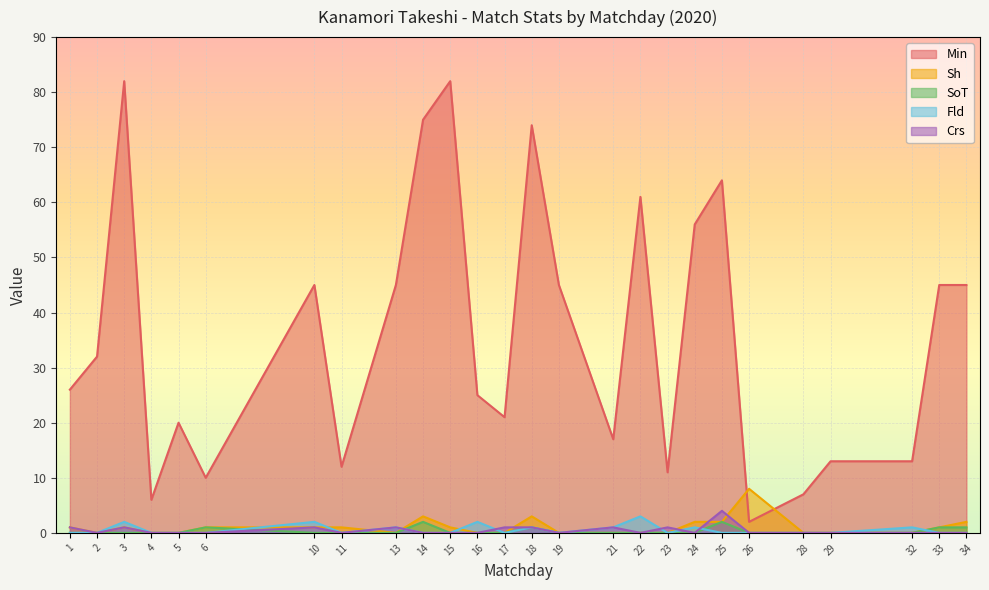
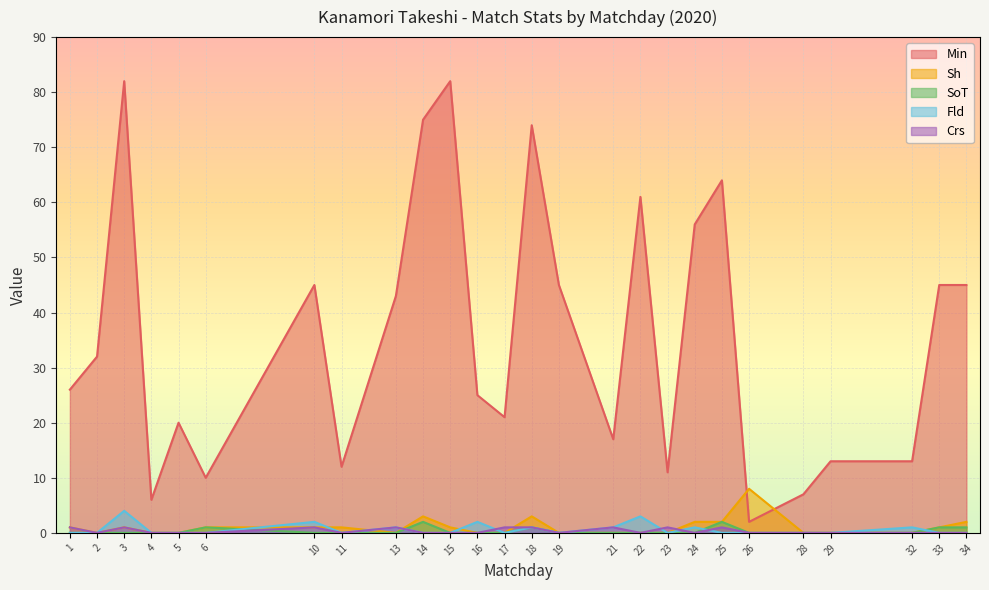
Fld, 3: 2 -> 4
Min, 13: 45 -> 43
Crs, 25: 4 -> 1
